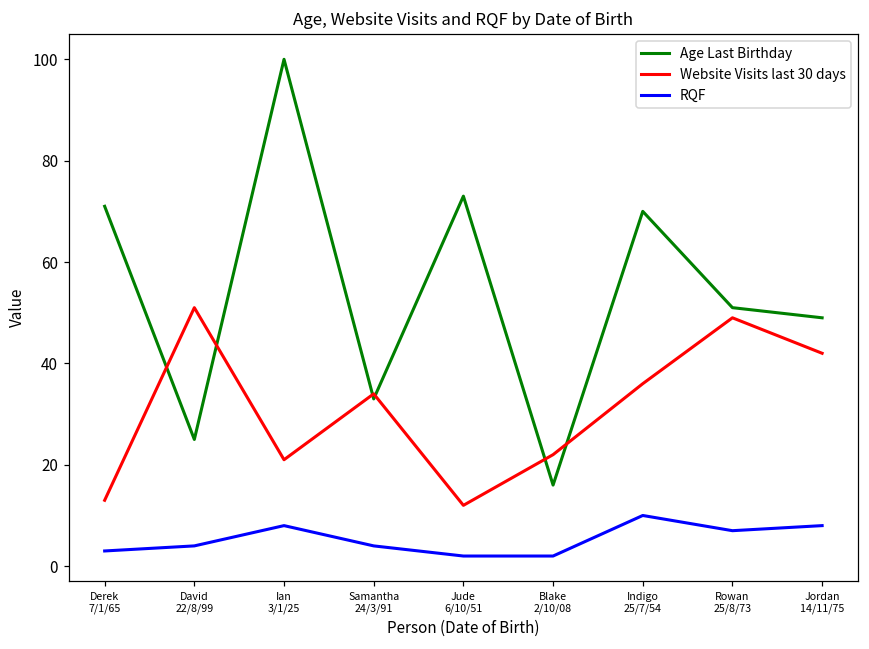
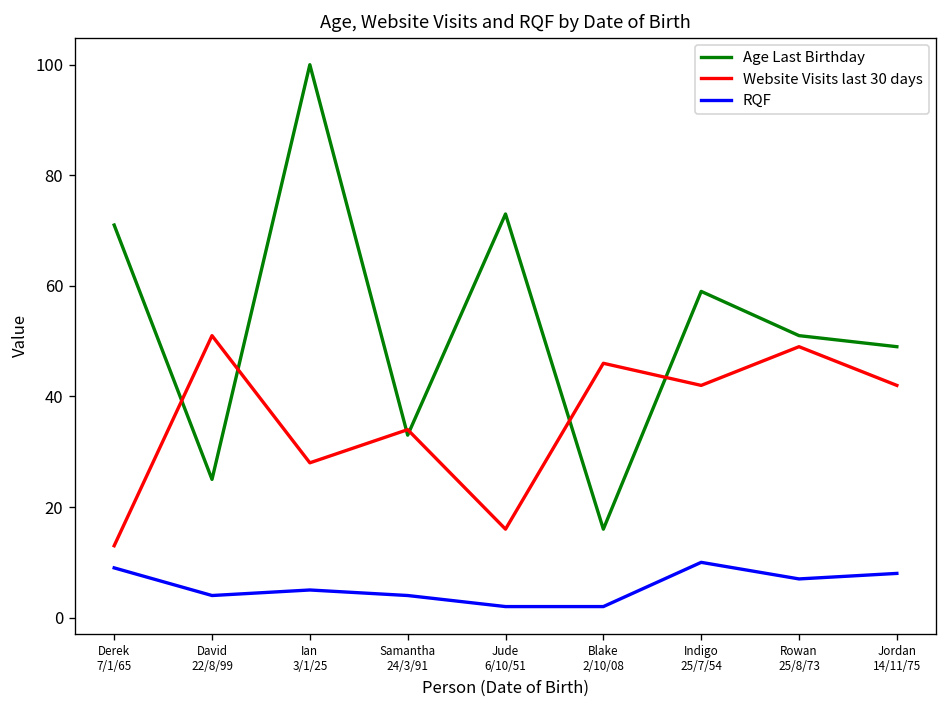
RQF, Derek 7/1/65: 3 -> 9
Website Visits last 30 days, Ian 3/1/25: 21 -> 28
RQF, Ian 3/1/25: 8 -> 5
Website Visits last 30 days, Jude 6/10/51: 12 -> 16
Website Visits last 30 days, Blake 2/10/08: 22 -> 46
Age Last Birthday, Indigo 25/7/54: 70 -> 59
Website Visits last 30 days, Indigo 25/7/54: 36 -> 42
